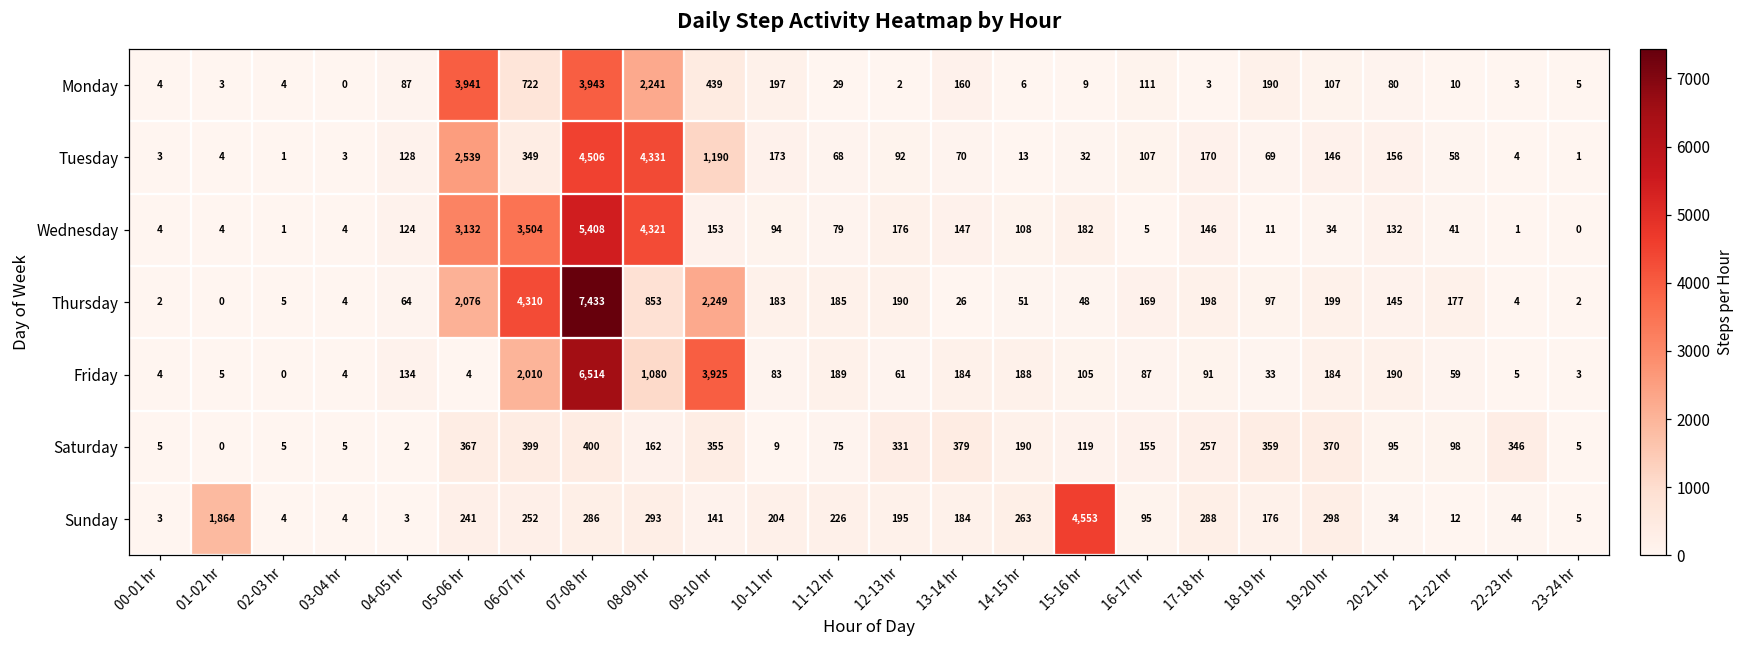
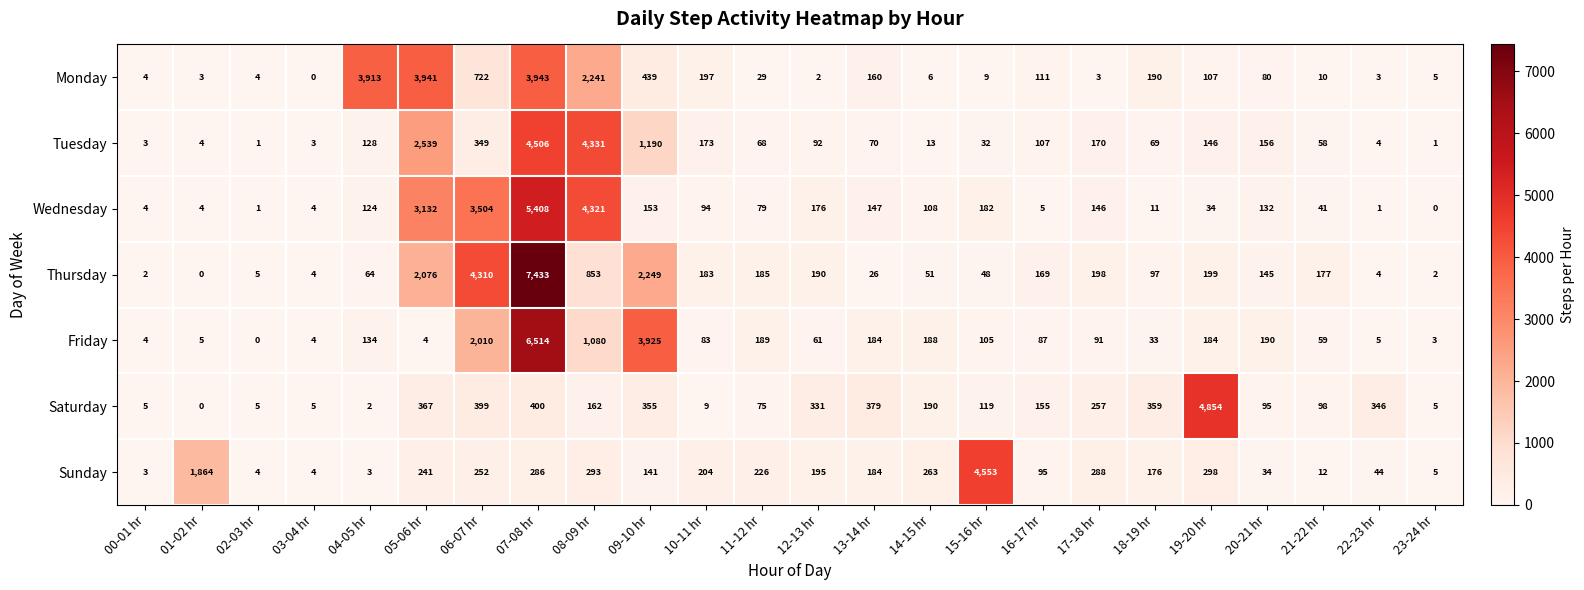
Monday, 04-05 hr: 87 -> 3,913
Saturday, 19-20 hr: 370 -> 4,854
